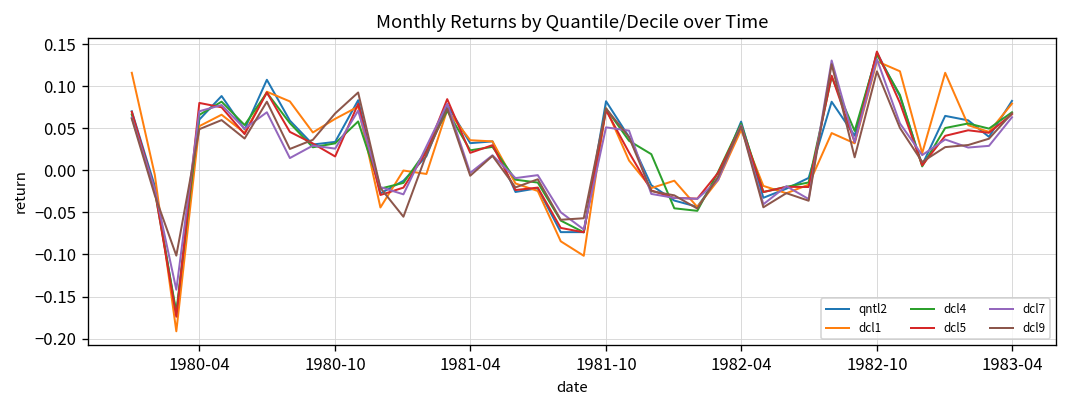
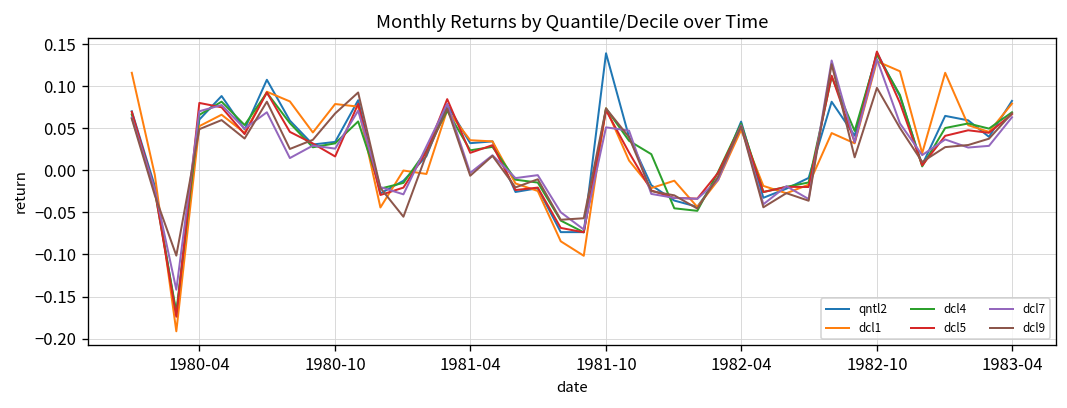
dcl1, 1980-10: 0.06 -> 0.08
qntl2, 1981-10: 0.08 -> 0.14
dcl9, 1982-10: 0.12 -> 0.10
